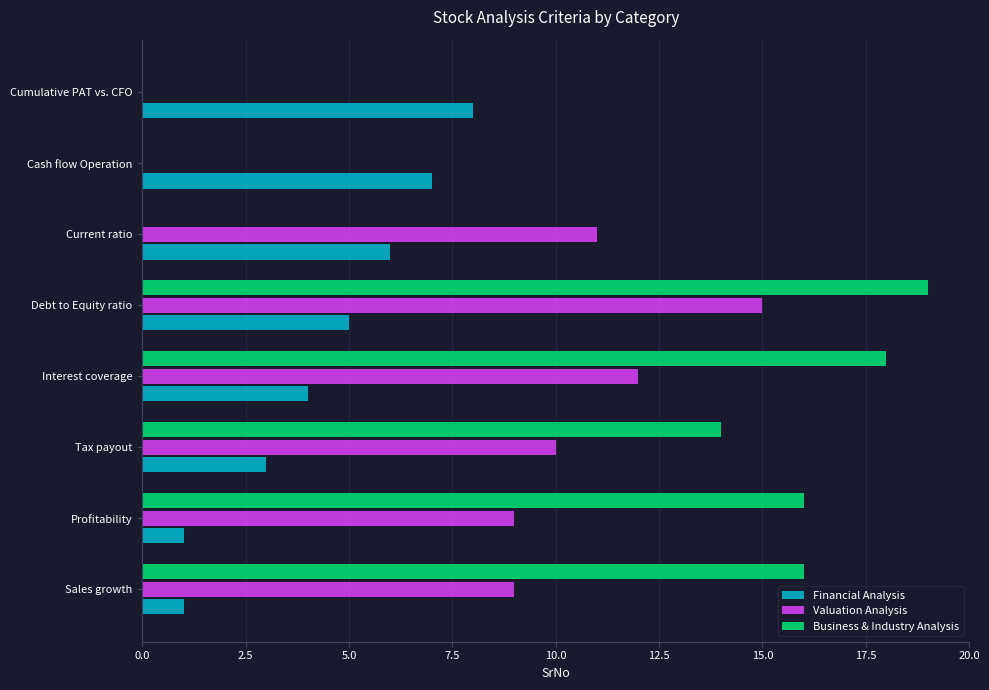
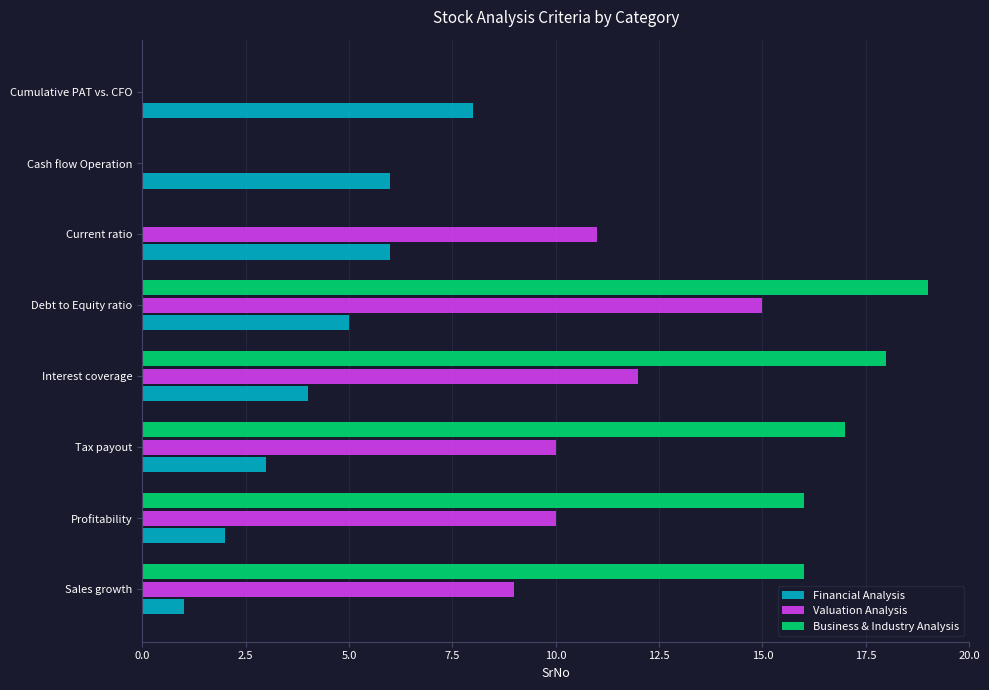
Financial Analysis, Cash flow Operation: 7 -> 6
Business & Industry Analysis, Tax payout: 14 -> 17
Valuation Analysis, Profitability: 9 -> 10
Financial Analysis, Profitability: 1 -> 2
